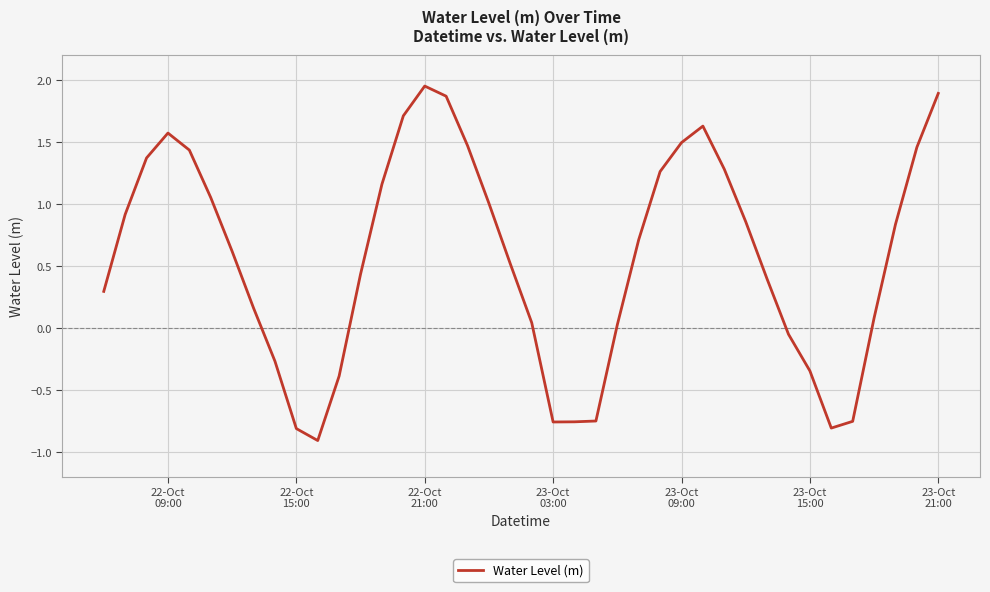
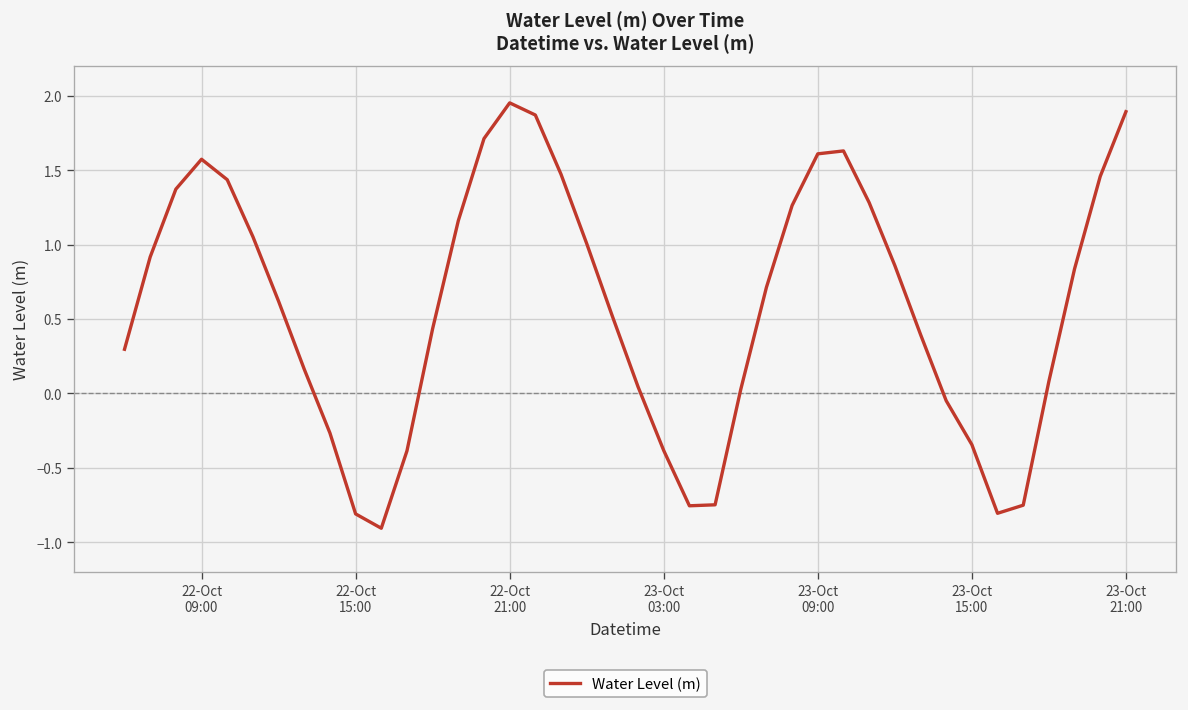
23-Oct 03:00: -0.76 -> -0.38
23-Oct 09:00: 1.50 -> 1.61
